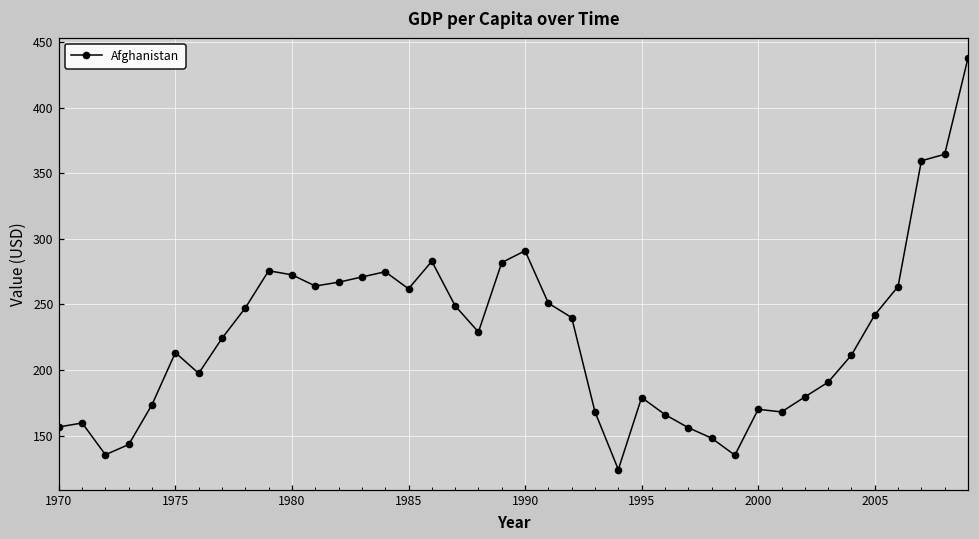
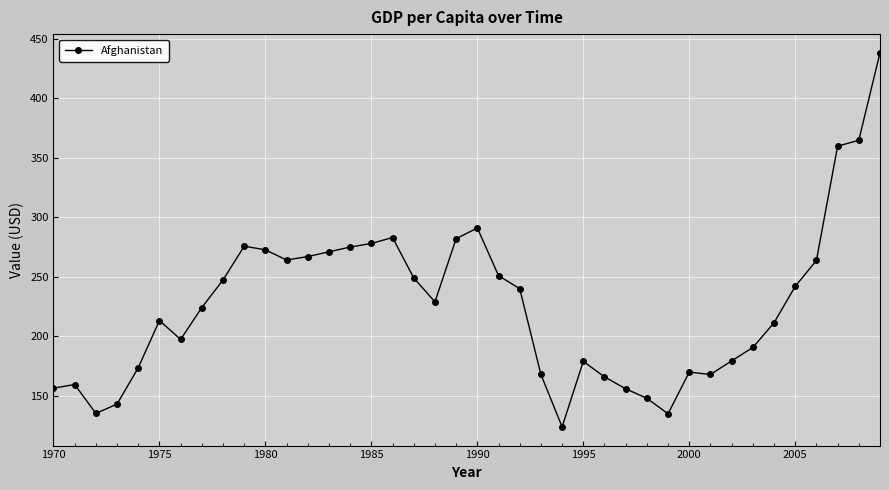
1985: 262 -> 278
